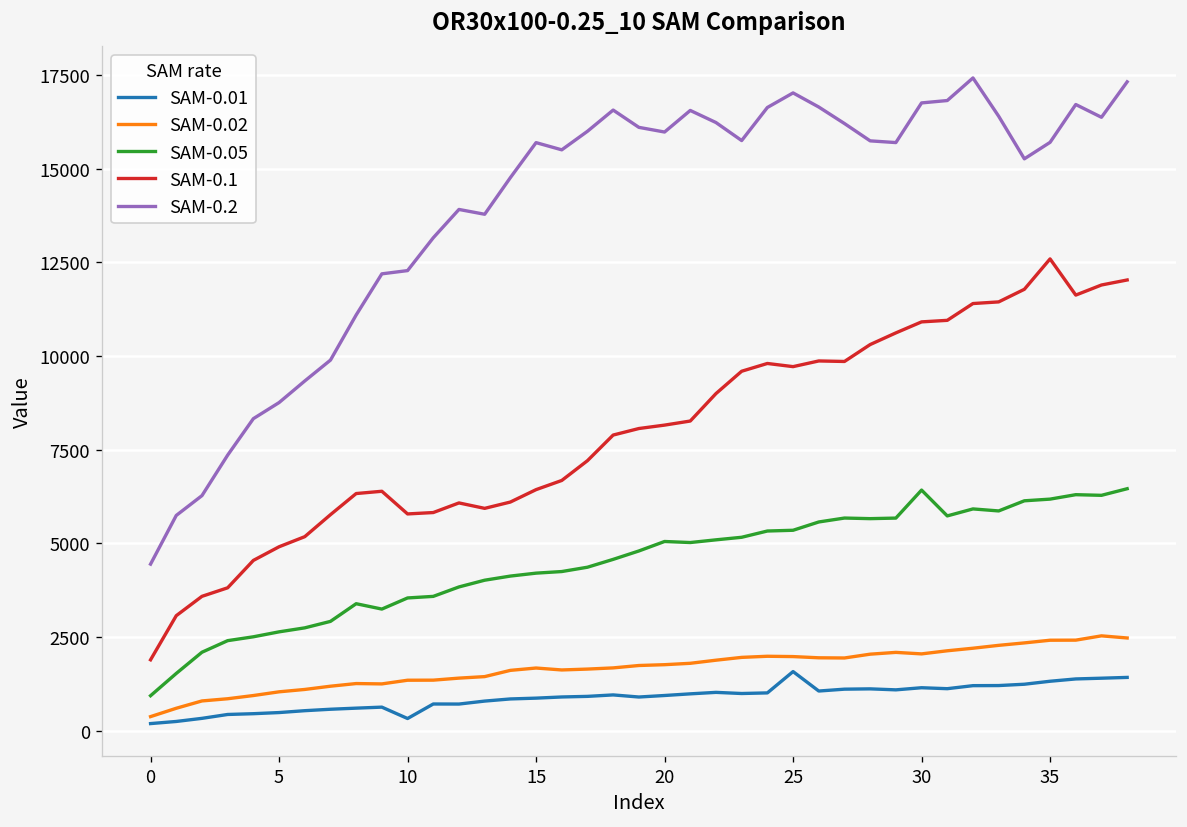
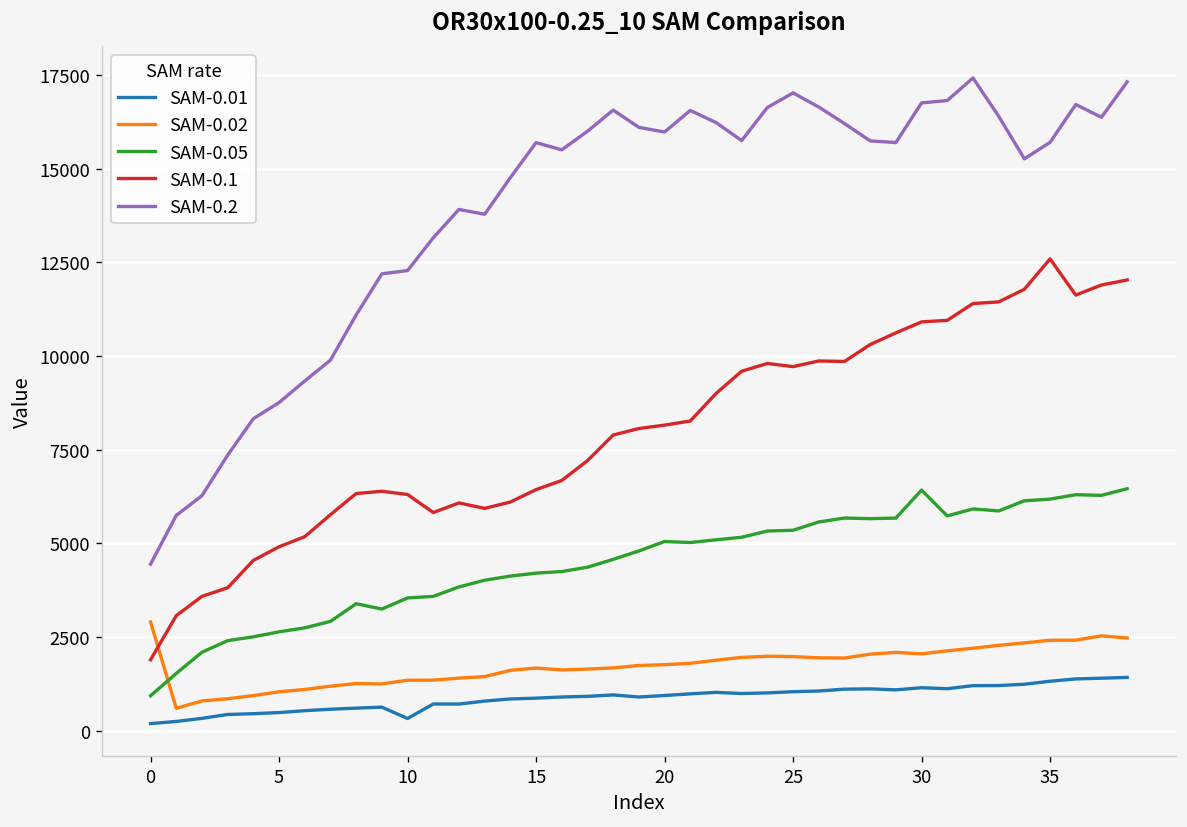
SAM-0.02, 0: 400 -> 2900
SAM-0.1, 10: 5800 -> 6300
SAM-0.01, 25: 1600 -> 1000
